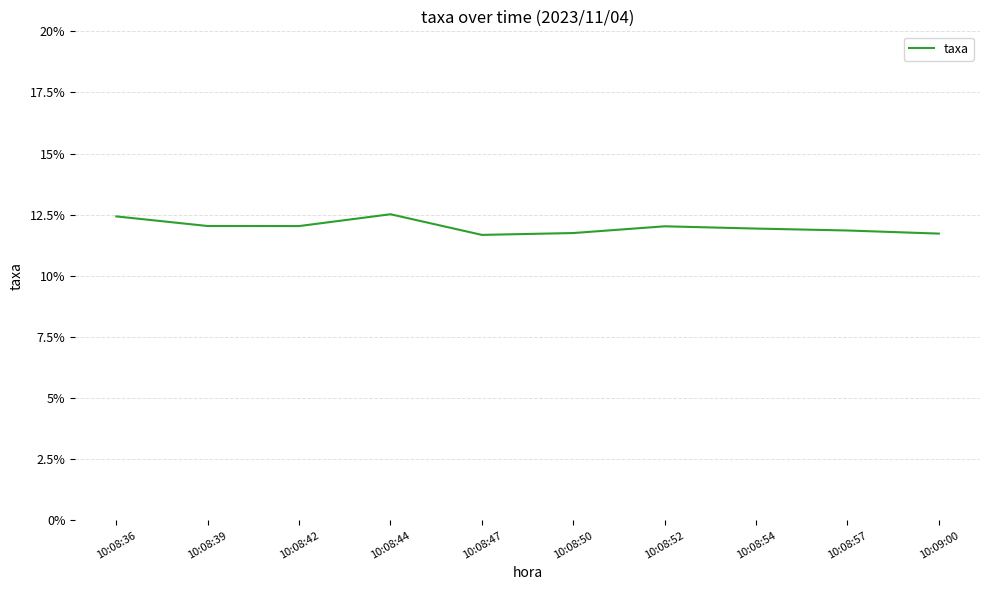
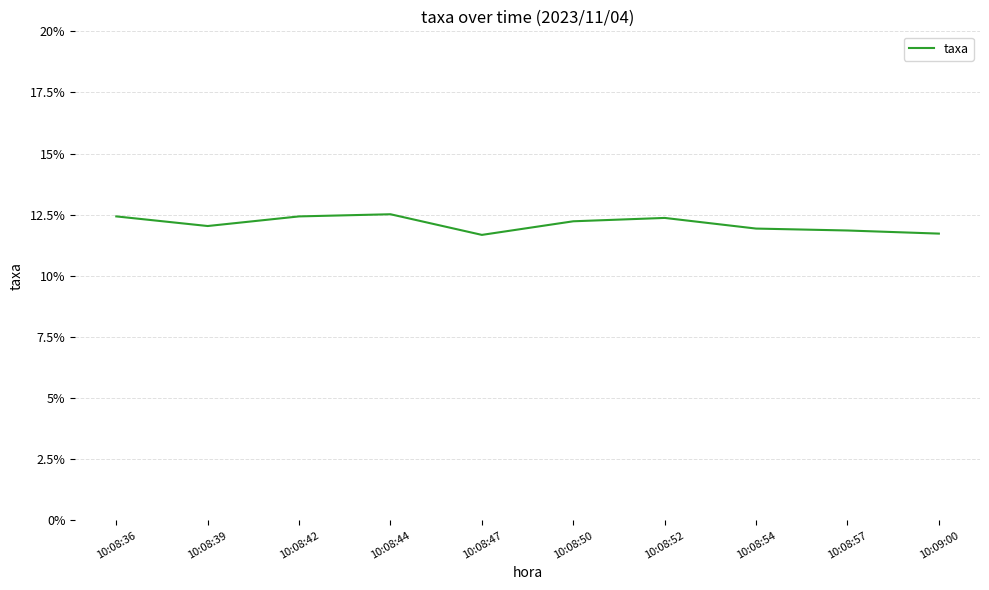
10:08:42: 12.0% -> 12.4%
10:08:50: 11.8% -> 12.2%
10:08:52: 12.0% -> 12.4%
